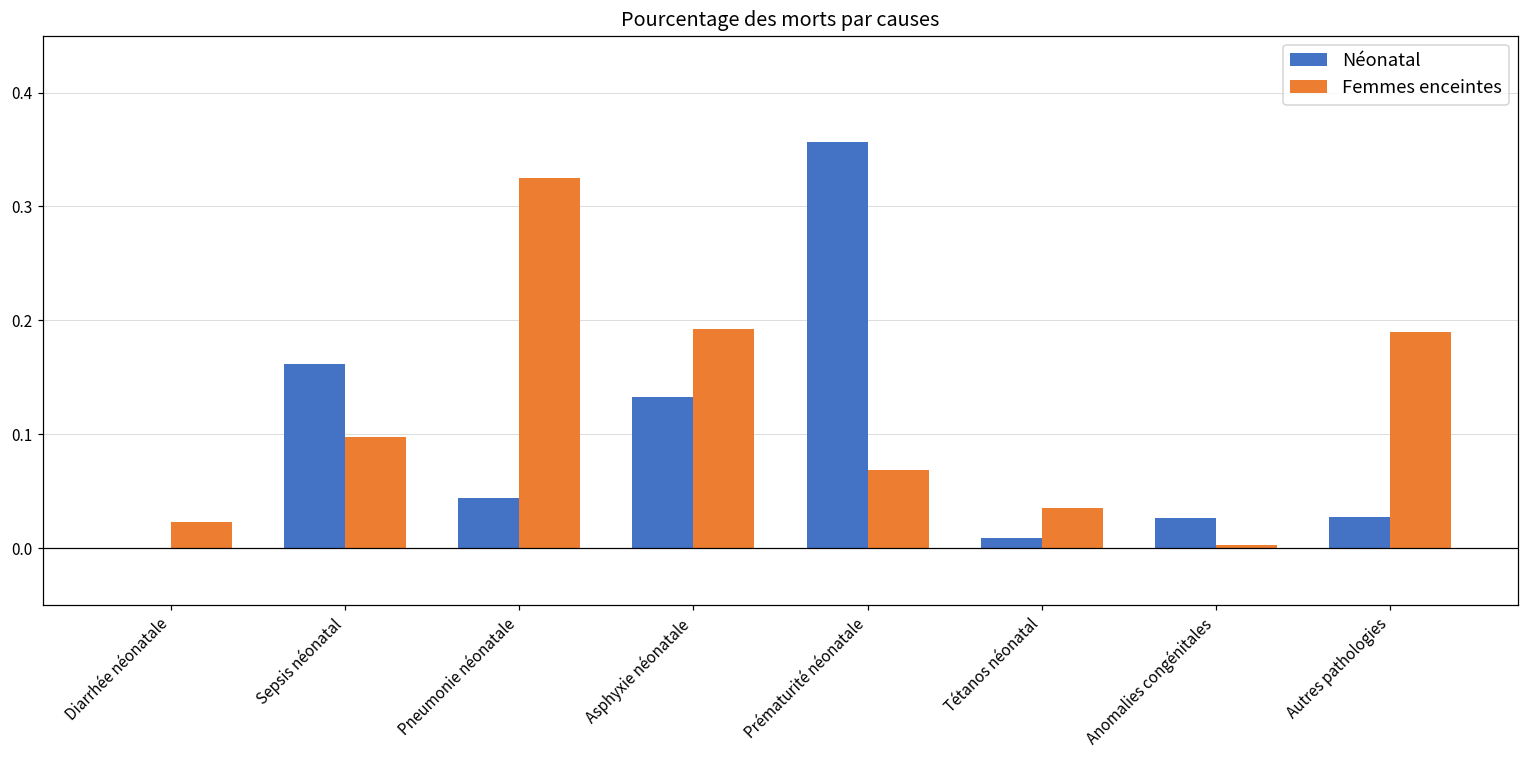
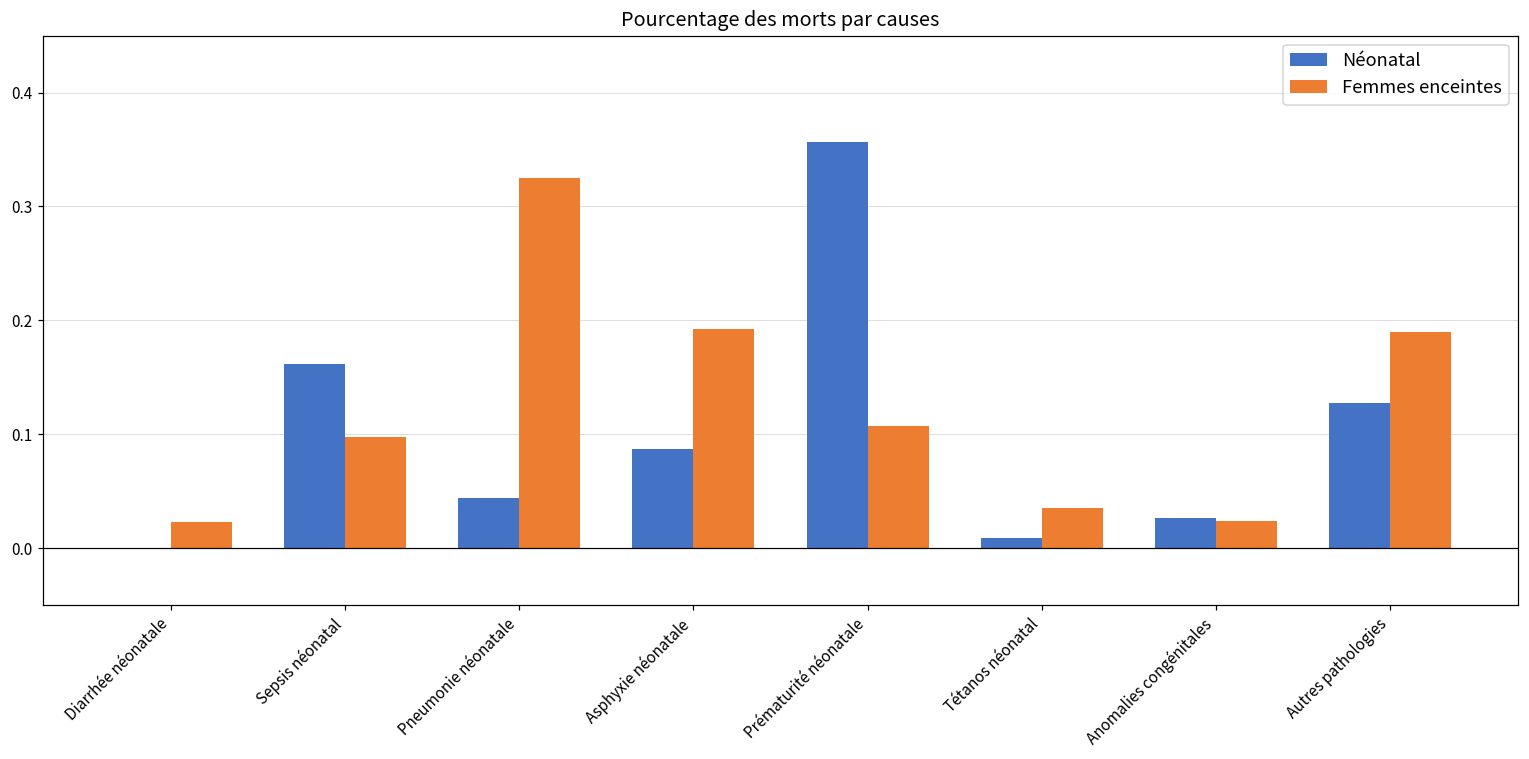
Néonatal, Asphyxie néonatale: 0.133 -> 0.087
Femmes enceintes, Prématurité néonatale: 0.068 -> 0.107
Femmes enceintes, Anomalies congénitales: 0.003 -> 0.024
Néonatal, Autres pathologies: 0.028 -> 0.128
